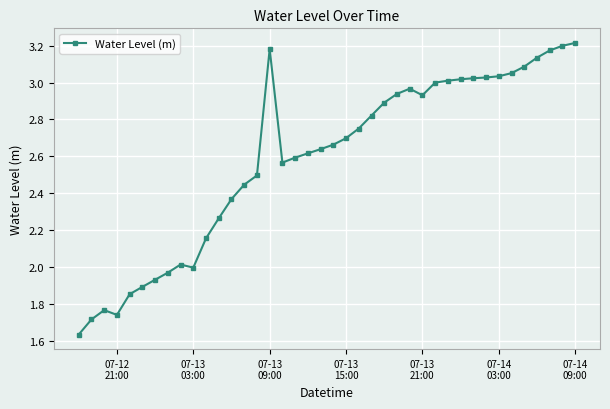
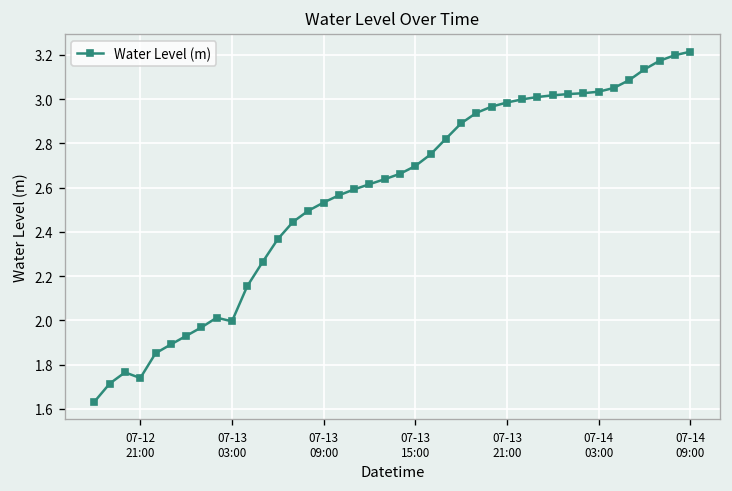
07-13 09:00: 3.18 -> 2.53
07-13 21:00: 2.93 -> 2.99
